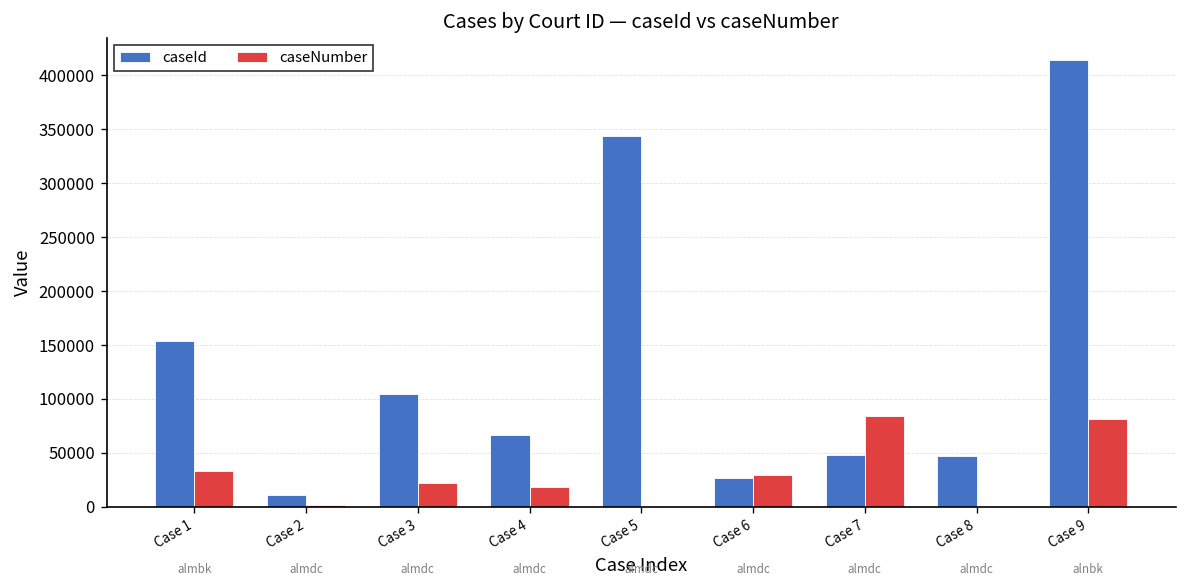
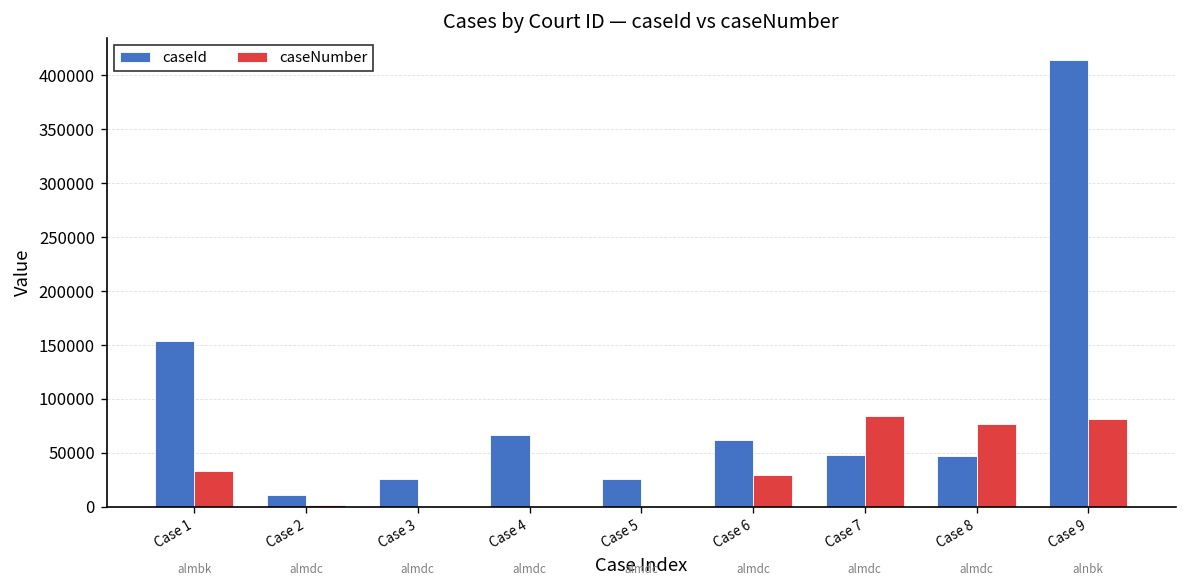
caseId, Case 3: 100000 -> 30000
caseNumber, Case 3: 20000 -> 0
caseNumber, Case 4: 20000 -> 0
caseId, Case 5: 340000 -> 30000
caseId, Case 6: 30000 -> 60000
caseNumber, Case 8: 0 -> 80000
